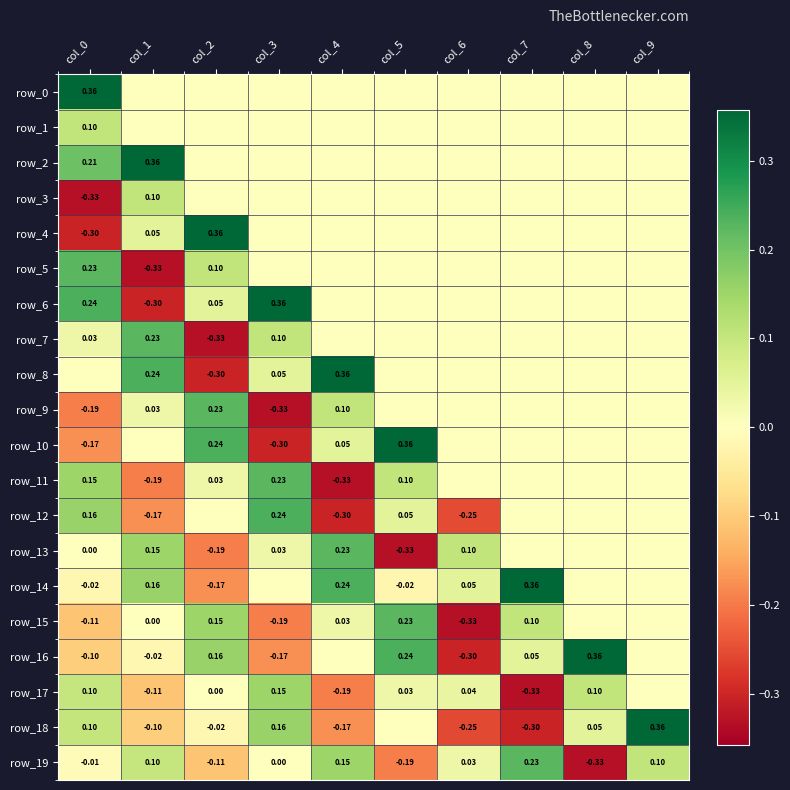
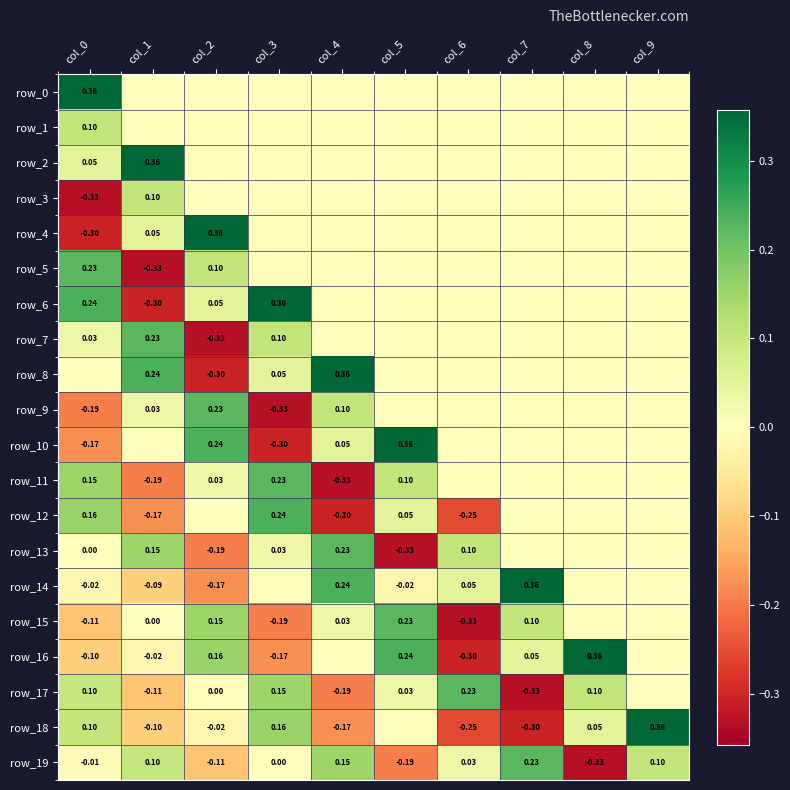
row_2, col_0: 0.21 -> 0.05
row_14, col_1: 0.16 -> -0.09
row_17, col_6: 0.04 -> 0.23
